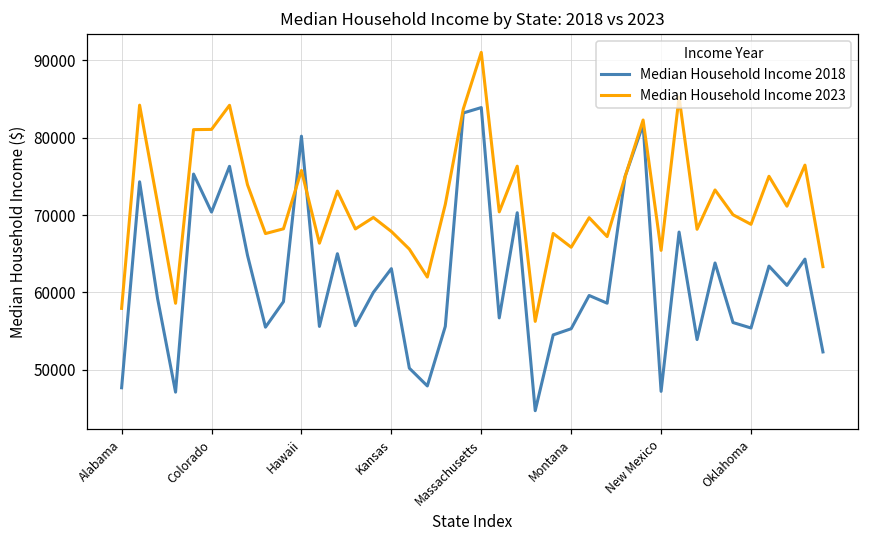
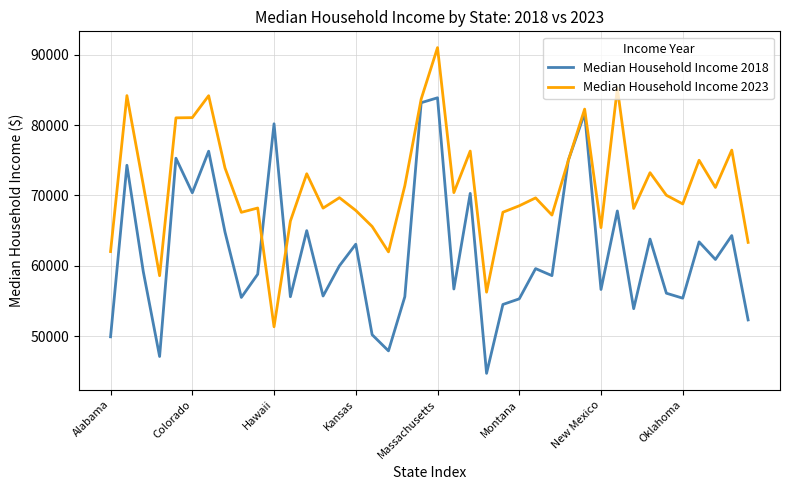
Median Household Income 2018, Alabama: 48000 -> 50000
Median Household Income 2023, Alabama: 58000 -> 62000
Median Household Income 2023, Hawaii: 76000 -> 51000
Median Household Income 2023, Montana: 66000 -> 69000
Median Household Income 2018, New Mexico: 47000 -> 57000
